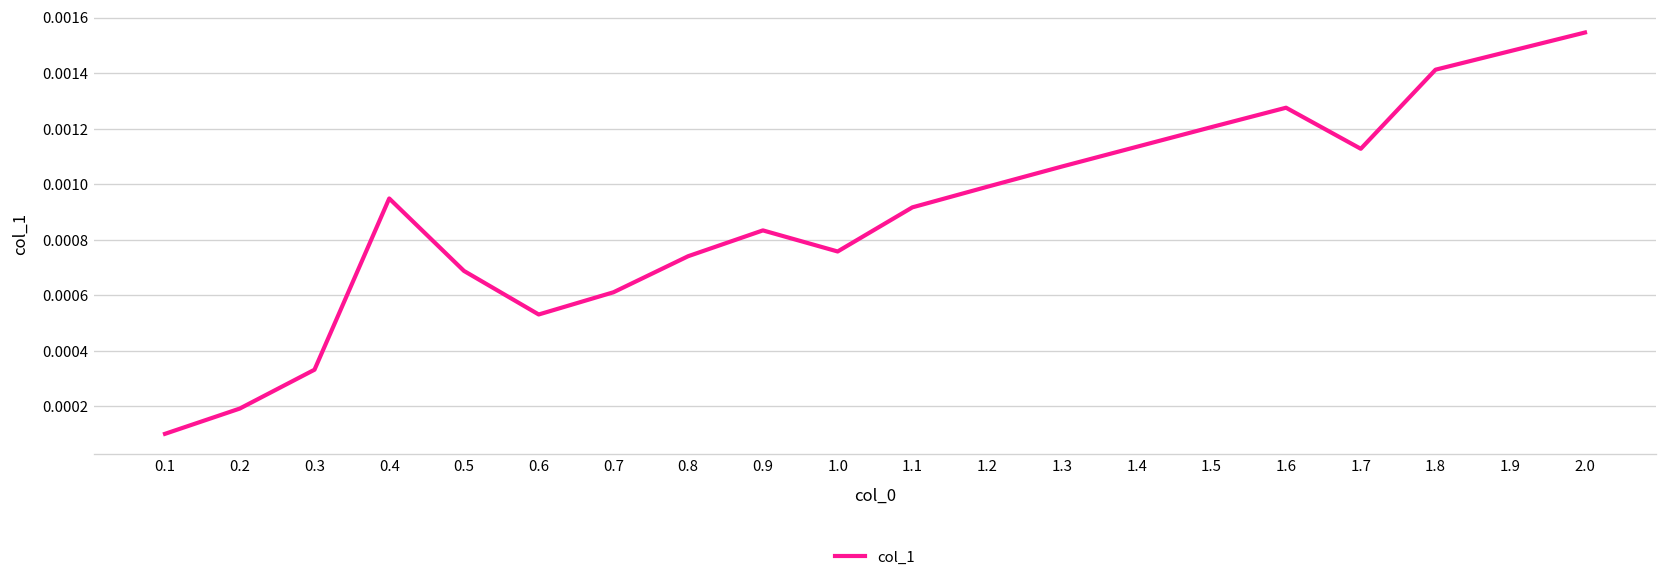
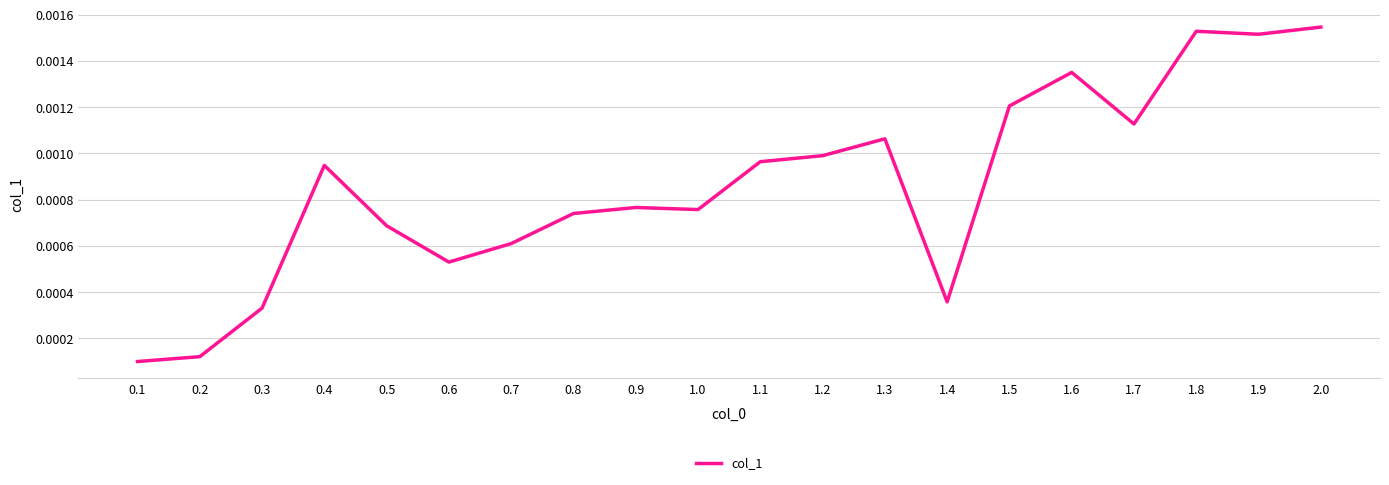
0.2: 0.00019 -> 0.00012
0.9: 0.00083 -> 0.00077
1.1: 0.00092 -> 0.00096
1.4: 0.00113 -> 0.00036
1.6: 0.00128 -> 0.00135
1.8: 0.00141 -> 0.00153
1.9: 0.00148 -> 0.00152
